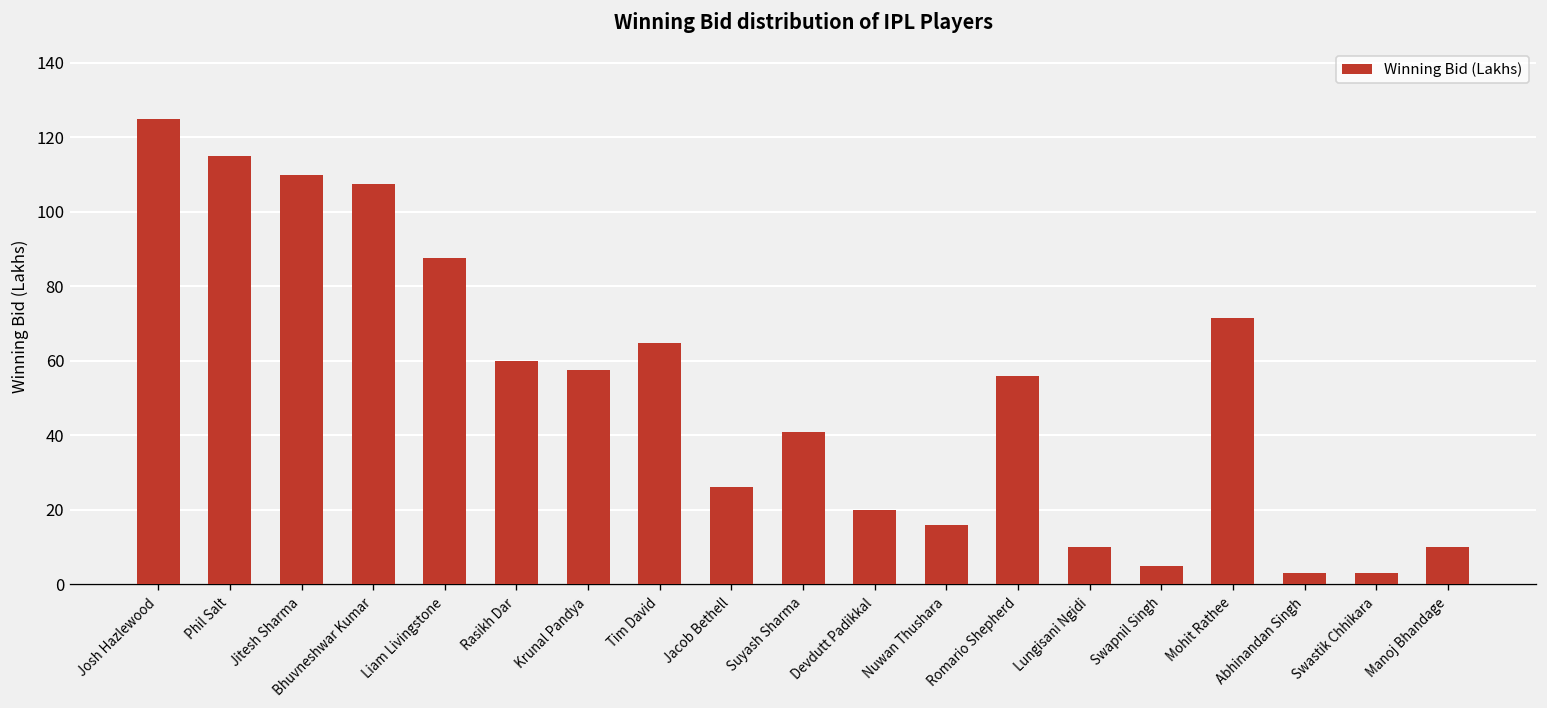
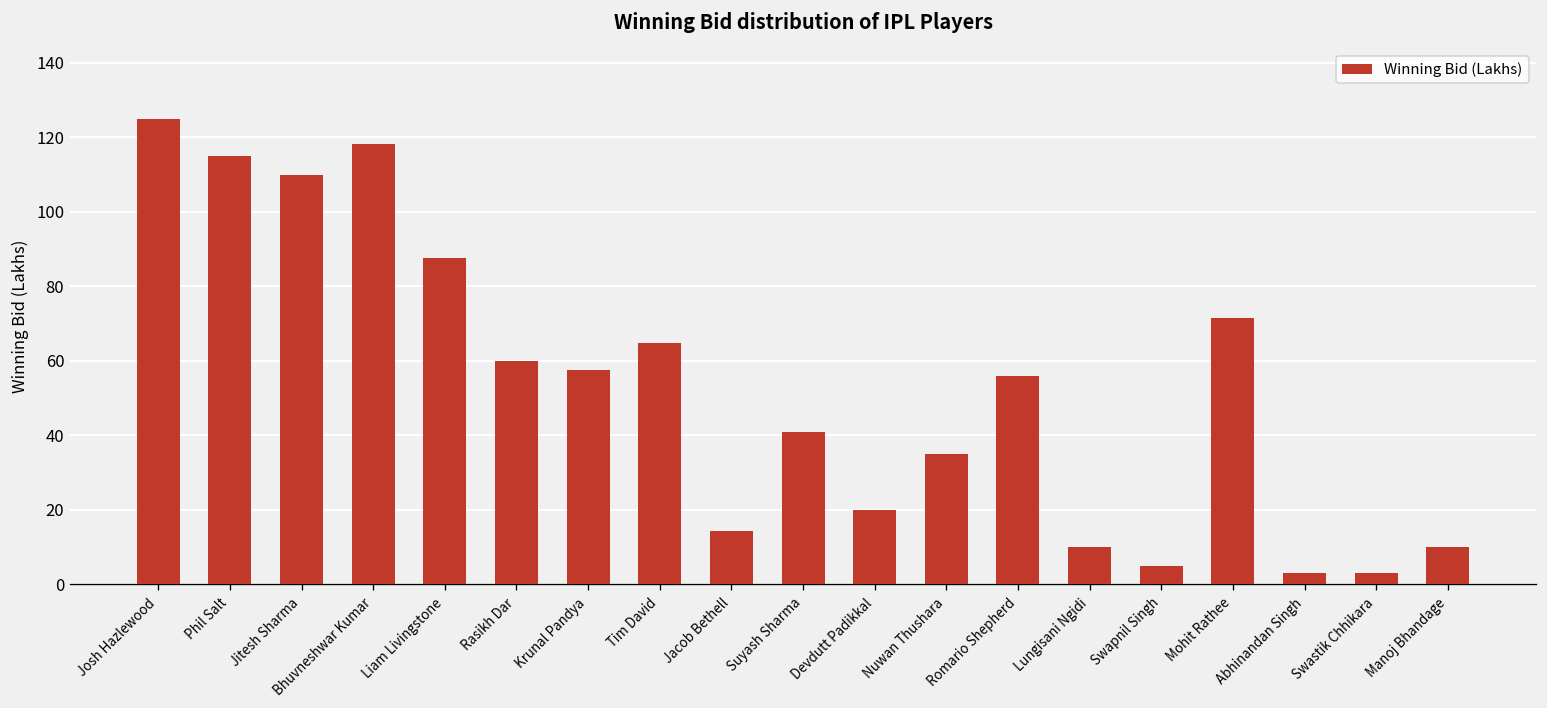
Bhuvneshwar Kumar: 108 -> 118
Jacob Bethell: 26 -> 14
Nuwan Thushara: 16 -> 35
